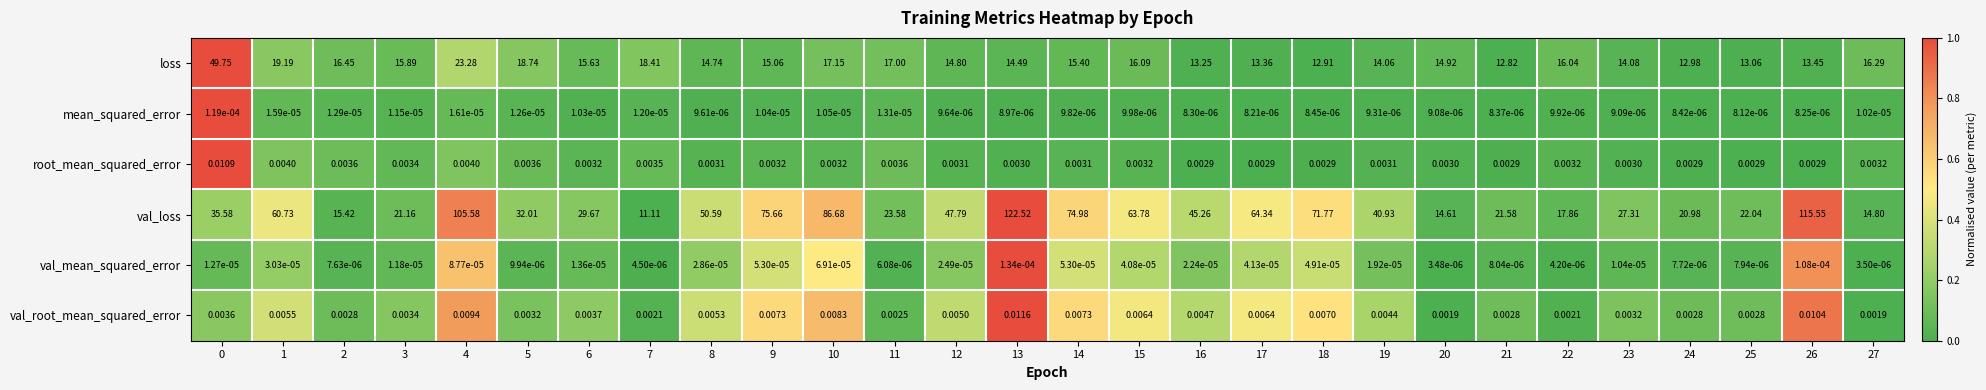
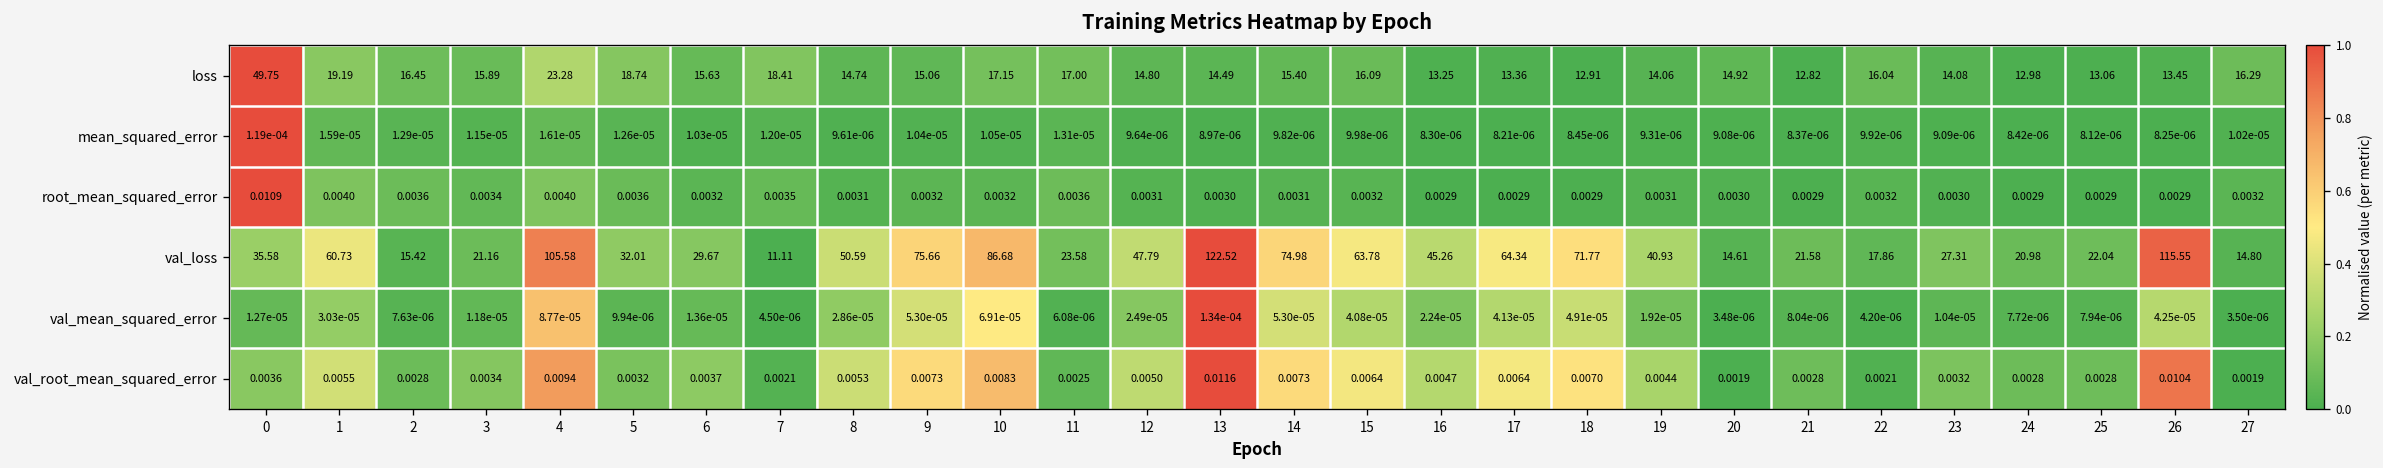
val_mean_squared_error, 26: 1.08e-04 -> 4.25e-05
